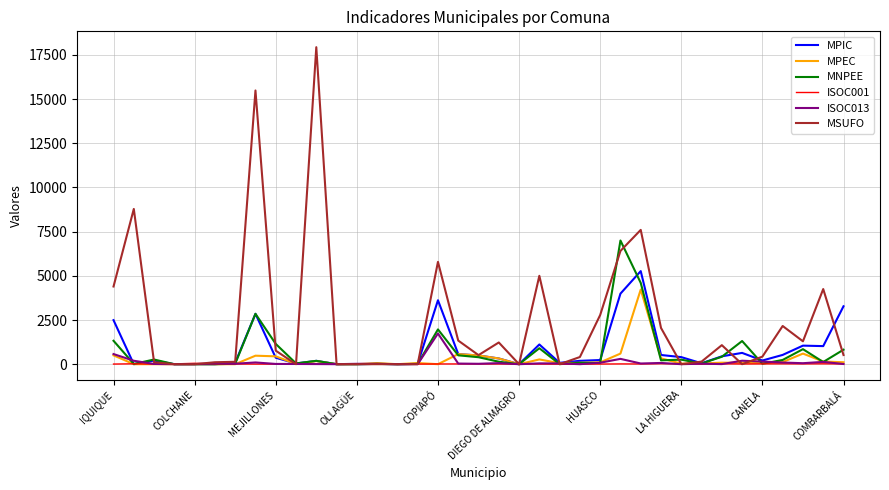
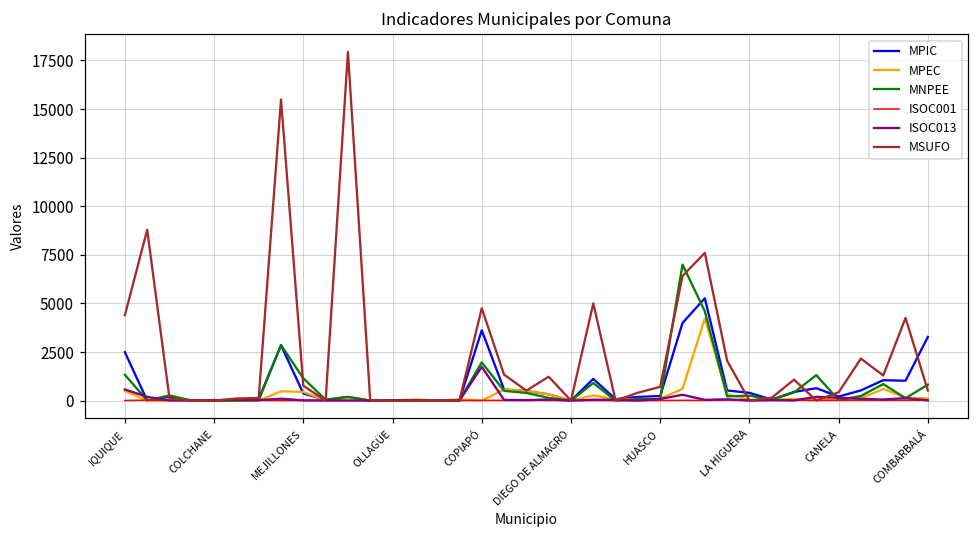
MSUFO, COPIAPÓ: 5800 -> 4800
MSUFO, HUASCO: 2800 -> 700
